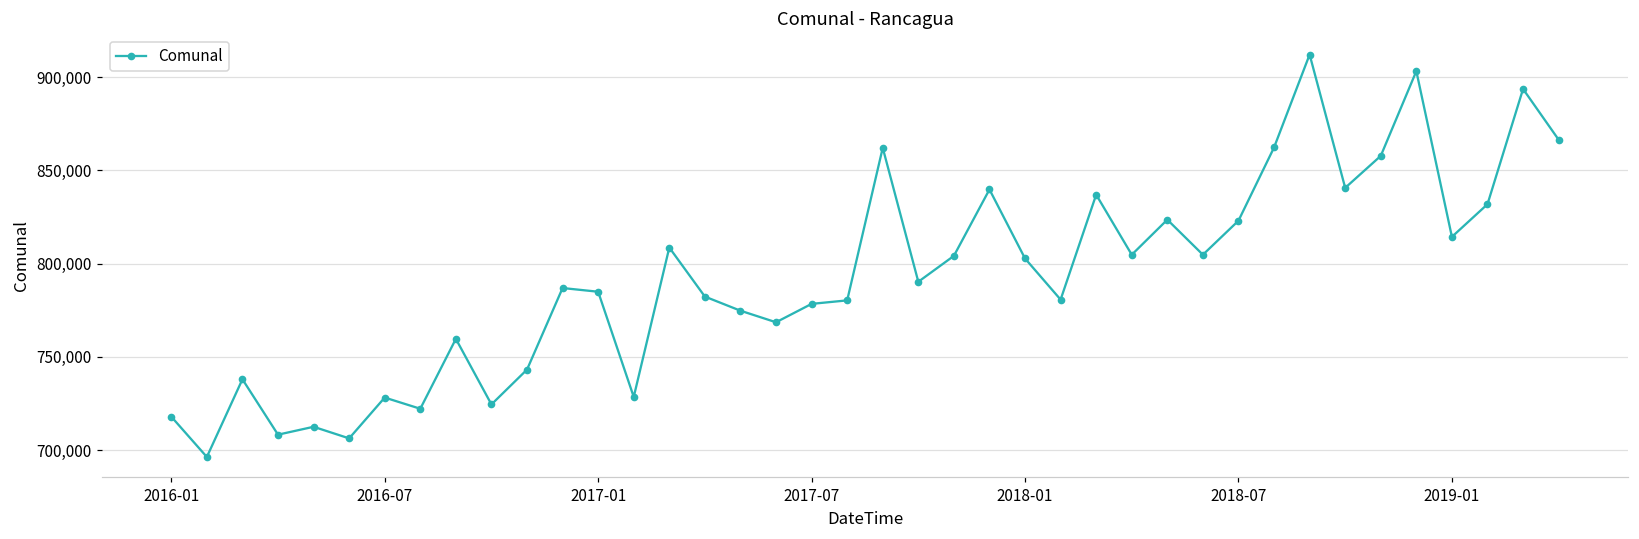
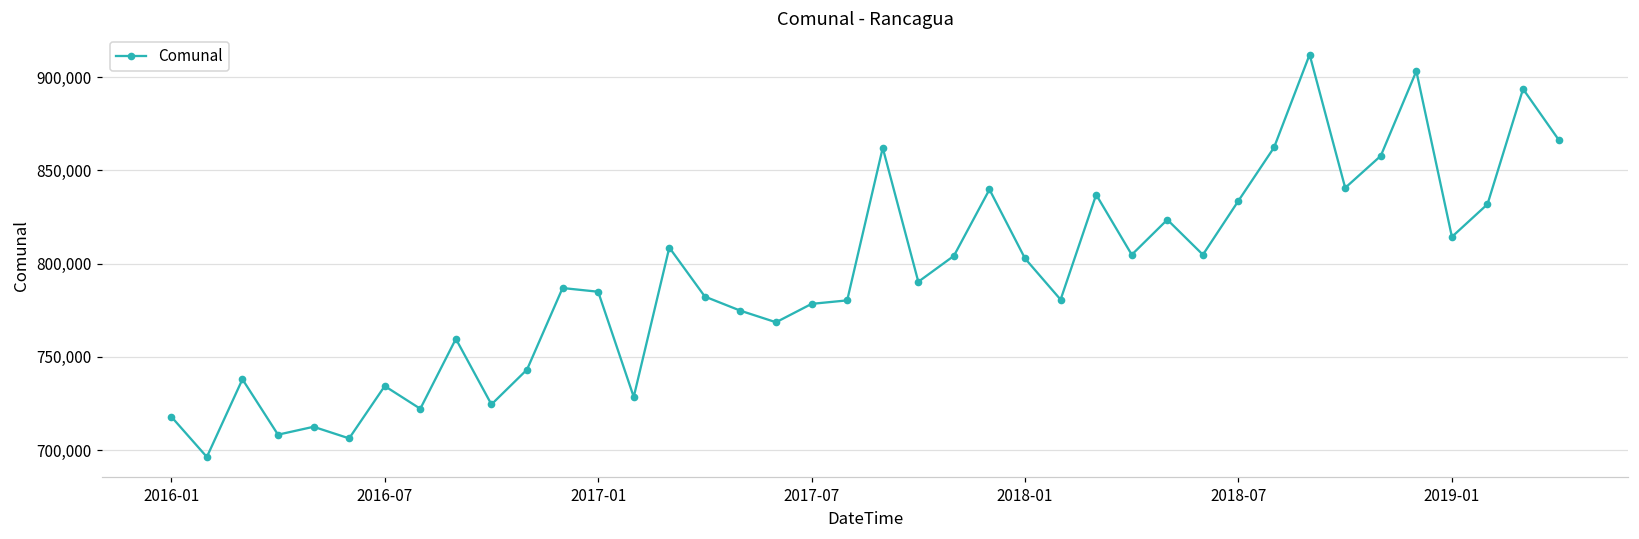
2016-07: 728,000 -> 734,000
2018-07: 823,000 -> 834,000
